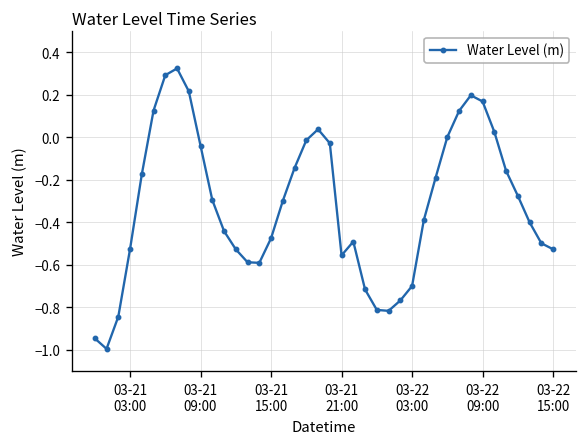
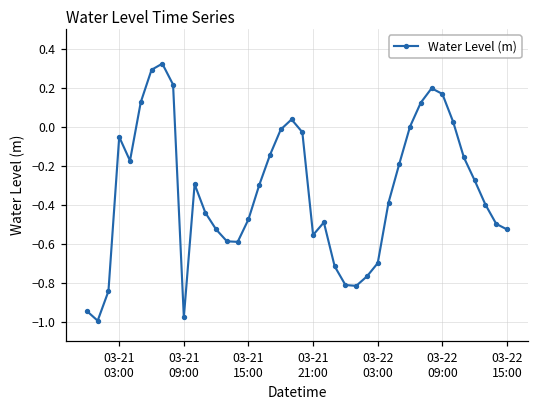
03-21 03:00: -0.53 -> -0.05
03-21 09:00: -0.04 -> -0.98
